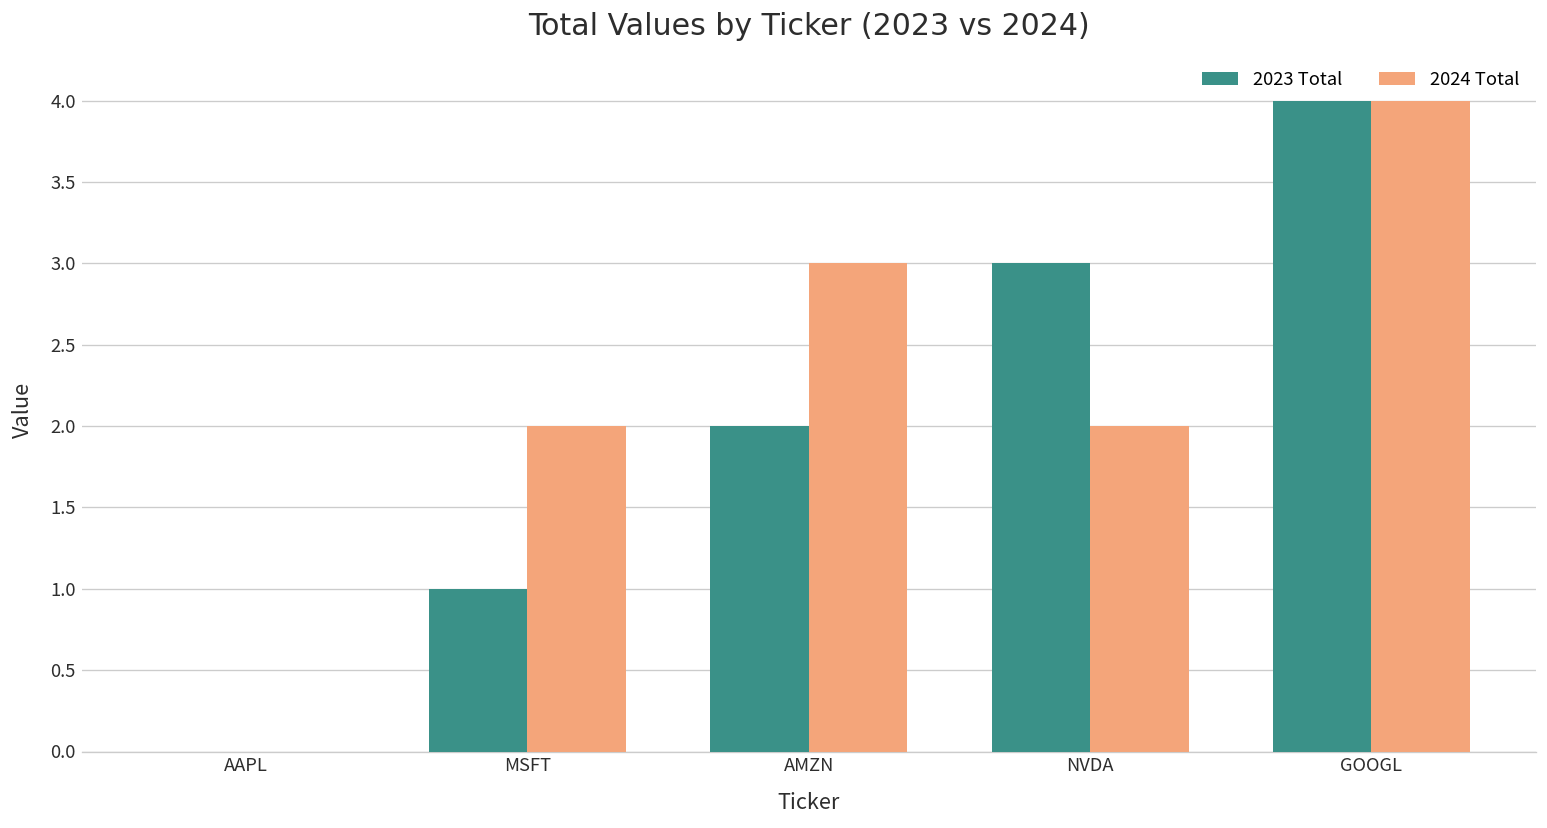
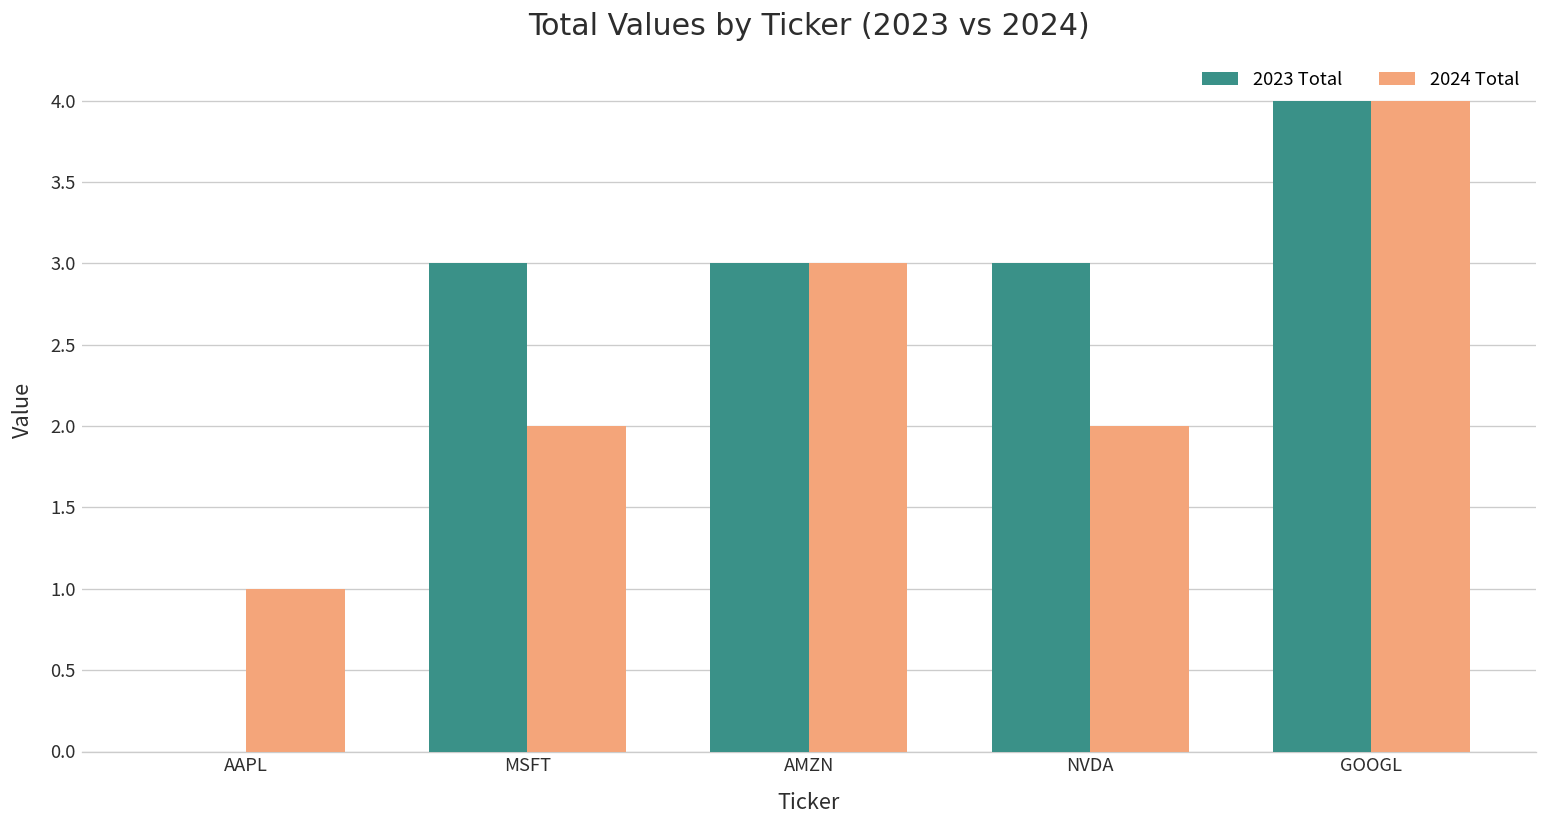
2024 Total, AAPL: 0 -> 1
2023 Total, MSFT: 1 -> 3
2023 Total, AMZN: 2 -> 3
